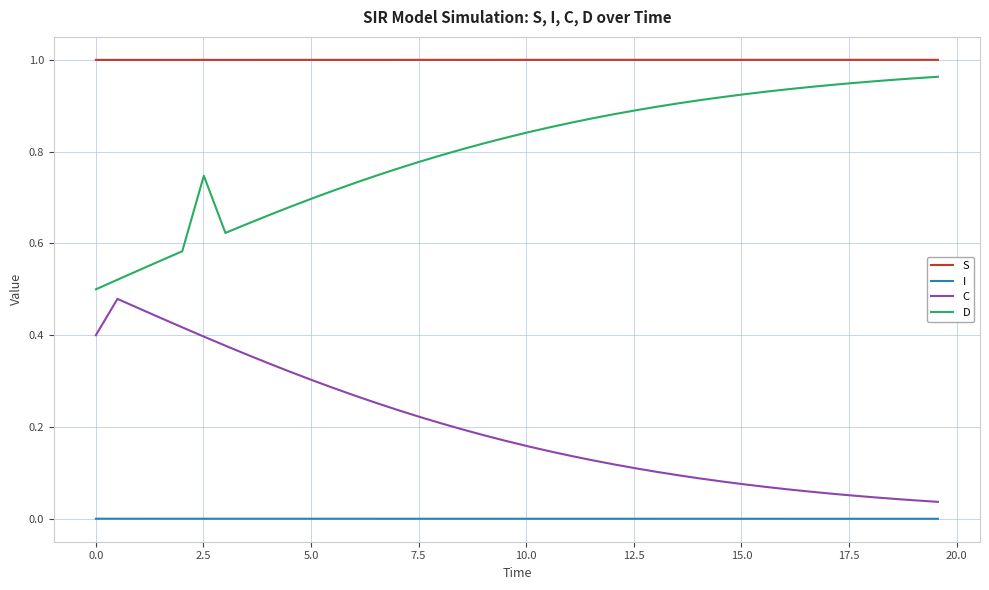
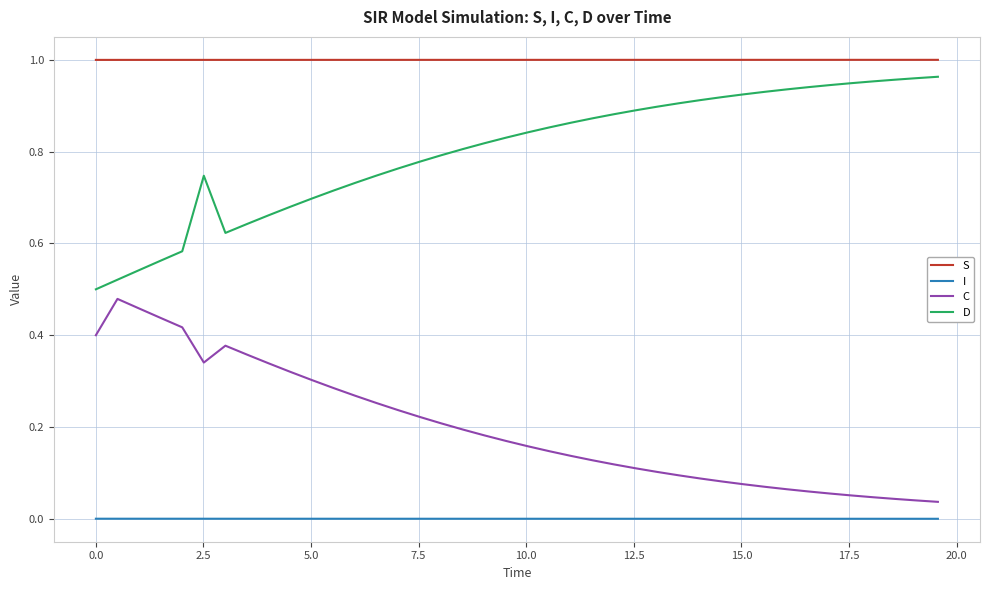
C, 2.5: 0.40 -> 0.34
